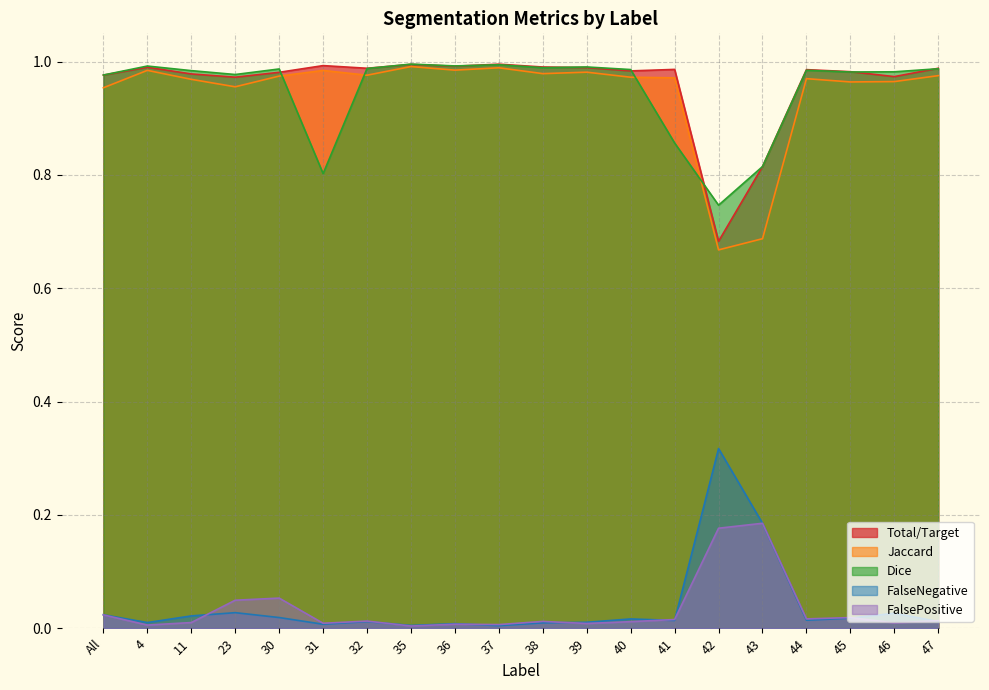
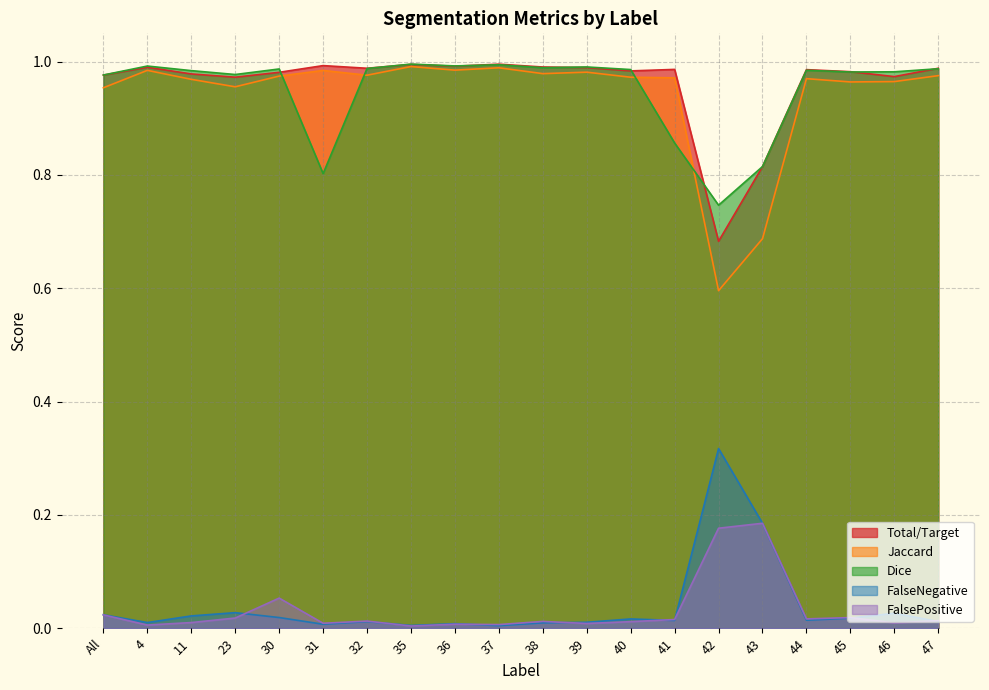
FalsePositive, 23: 0.05 -> 0.02
Jaccard, 42: 0.67 -> 0.60
